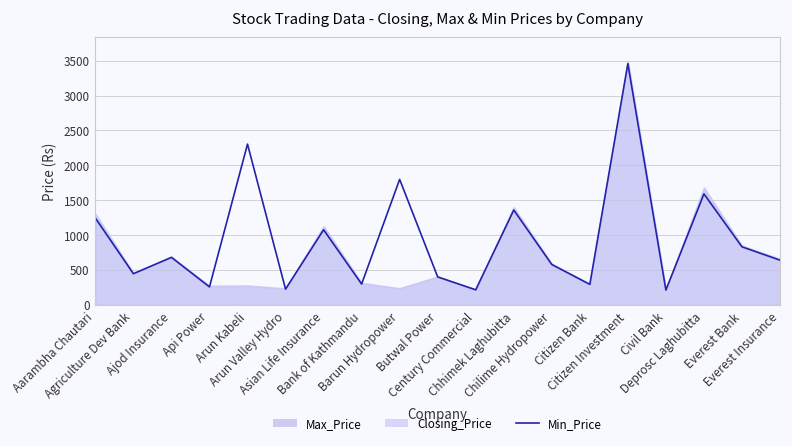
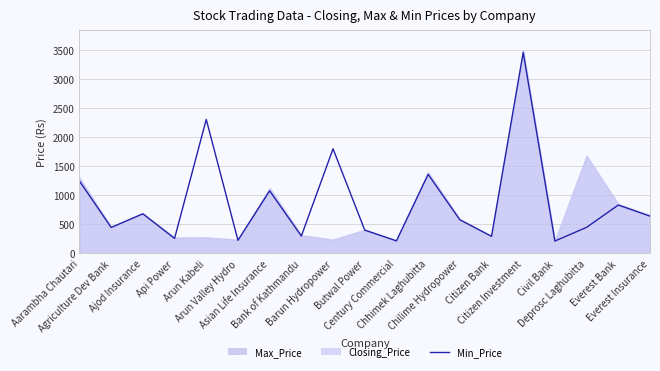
Min_Price, Deprosc Laghubitta: 1600 -> 400
